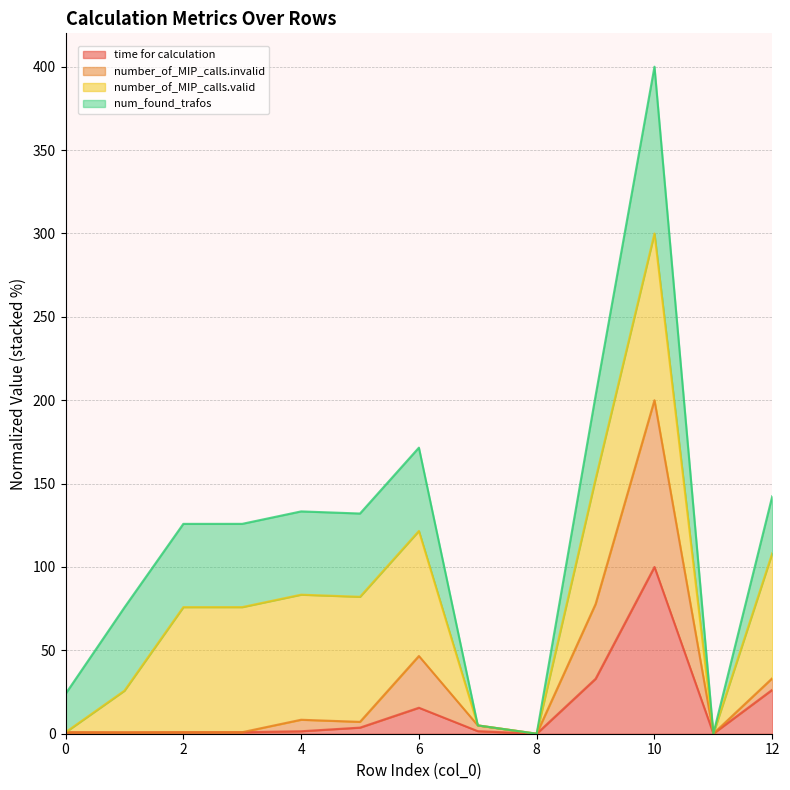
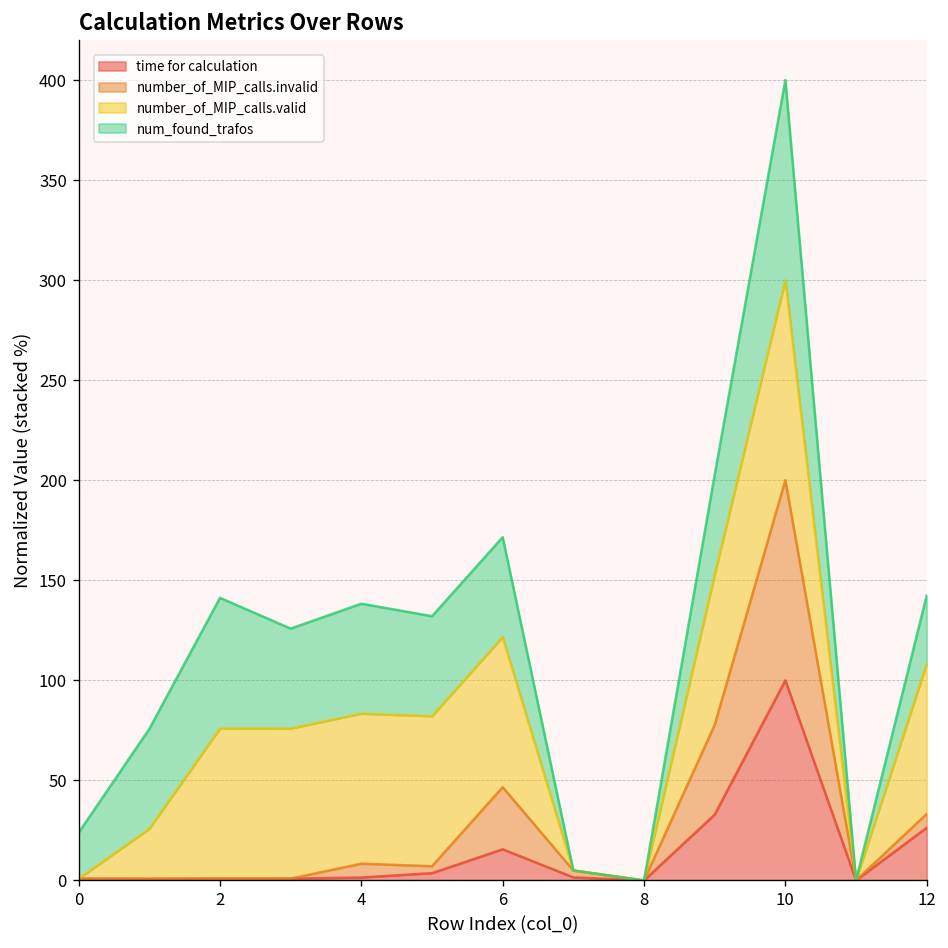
num_found_trafos, 2: 50 -> 65
num_found_trafos, 4: 50 -> 55
